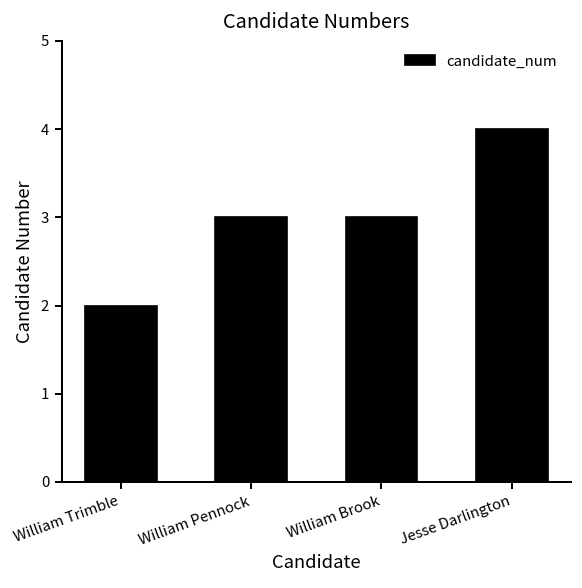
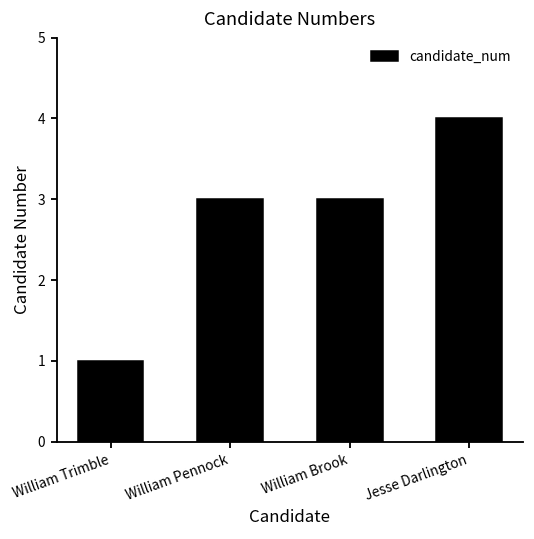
William Trimble: 2 -> 1
